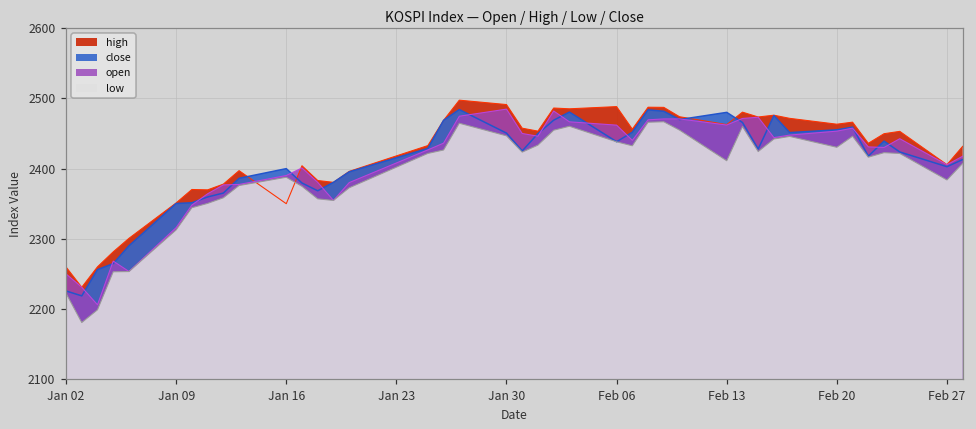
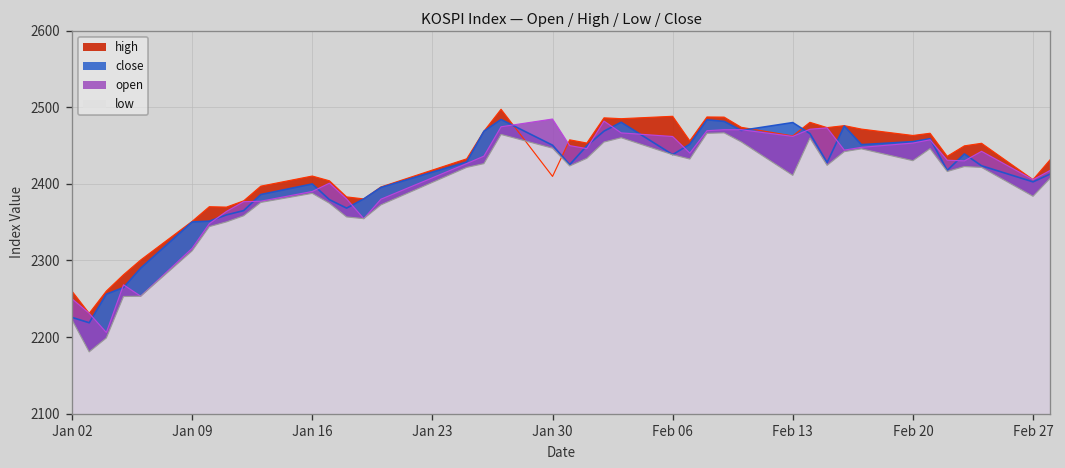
high, Jan 16: 2350 -> 2410
high, Jan 30: 2490 -> 2410
